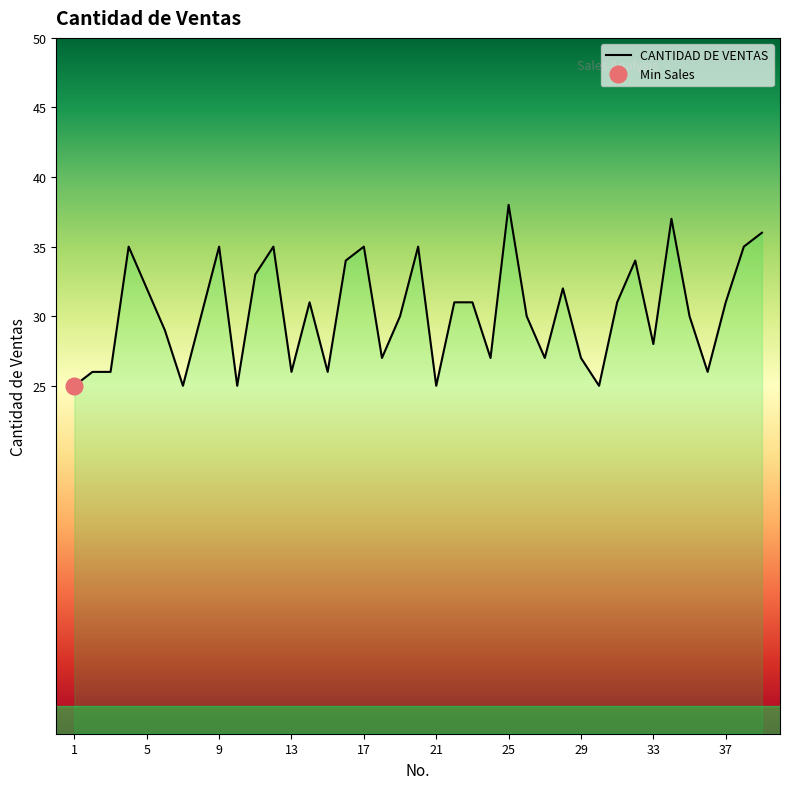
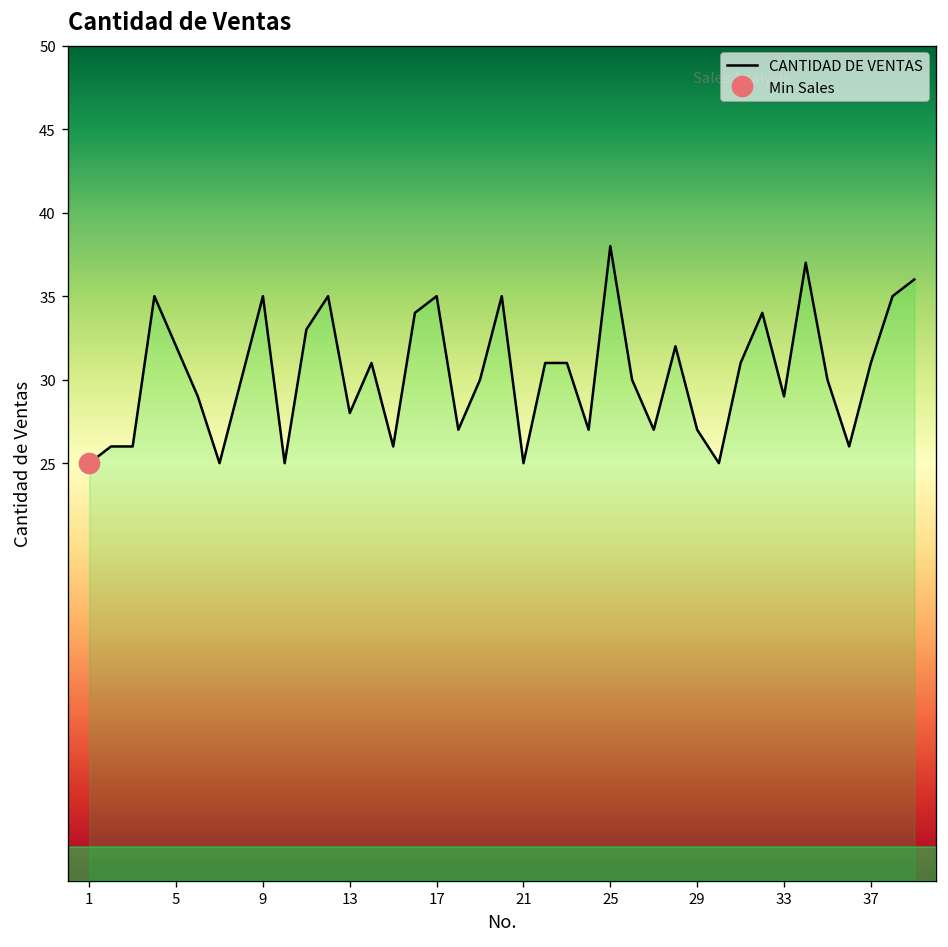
CANTIDAD DE VENTAS, 13: 26 -> 28
CANTIDAD DE VENTAS, 33: 28 -> 29
